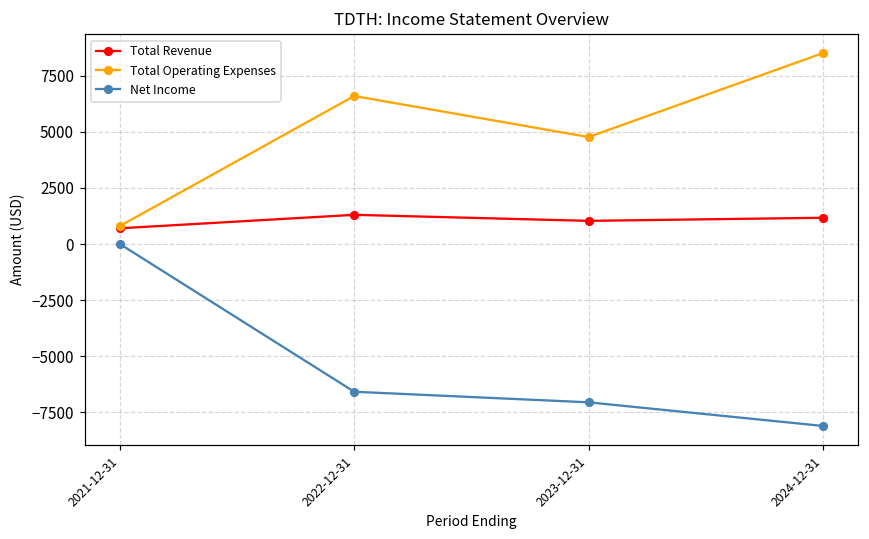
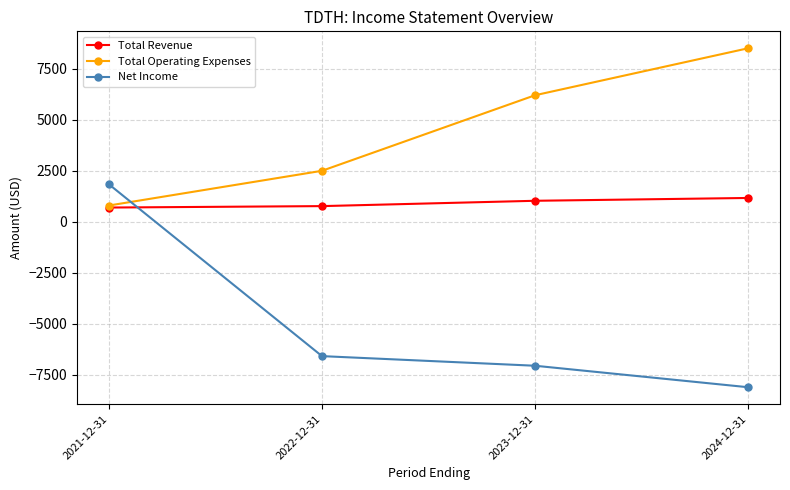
Net Income, 2021-12-31: 0 -> 1800
Total Revenue, 2022-12-31: 1300 -> 800
Total Operating Expenses, 2022-12-31: 6600 -> 2500
Total Operating Expenses, 2023-12-31: 4800 -> 6200
